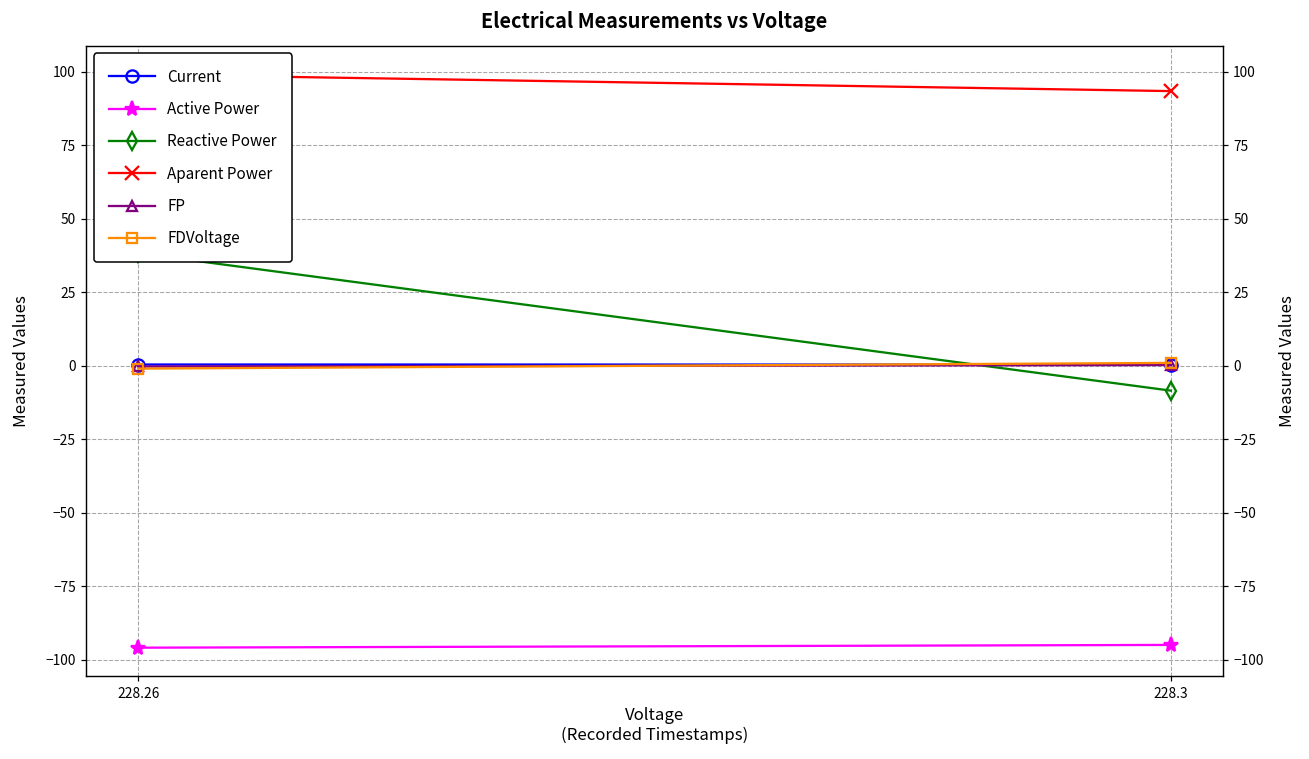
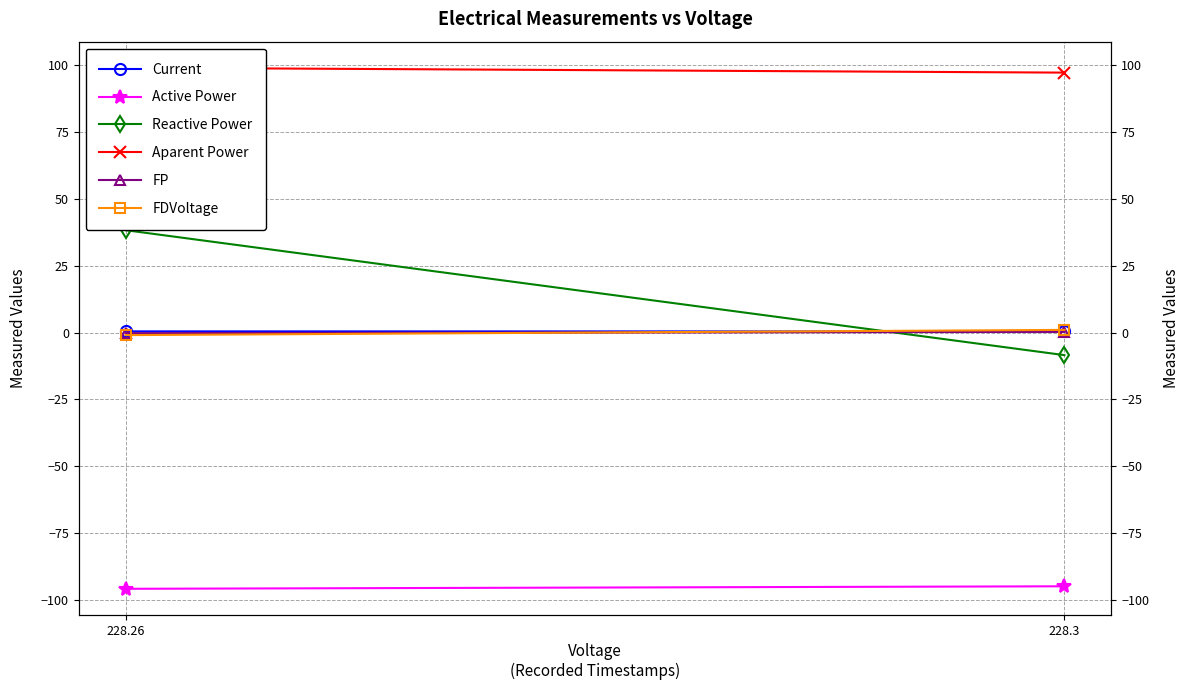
Aparent Power, 228.3: 93 -> 97
